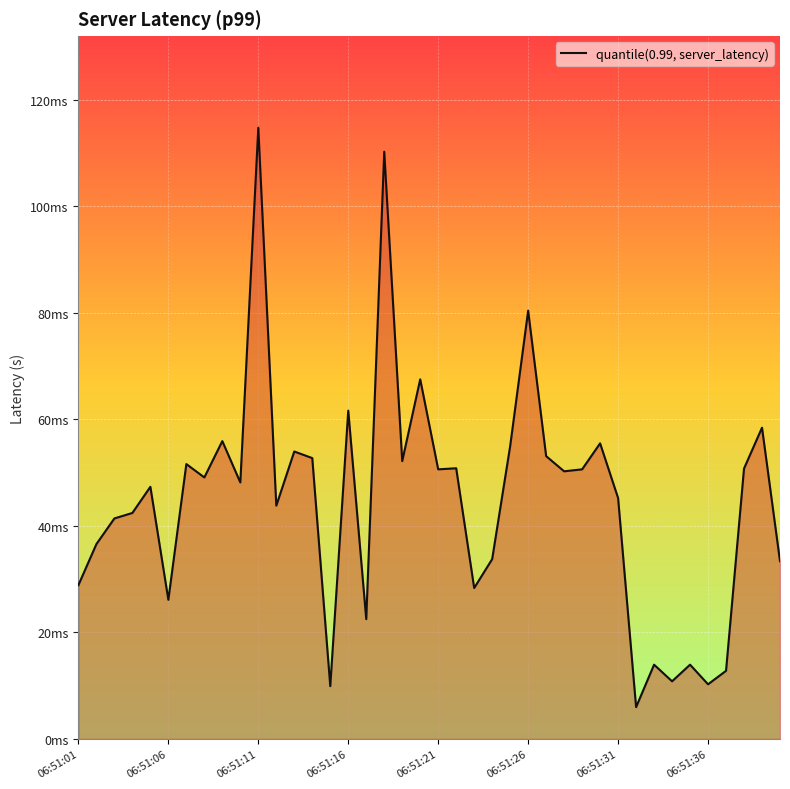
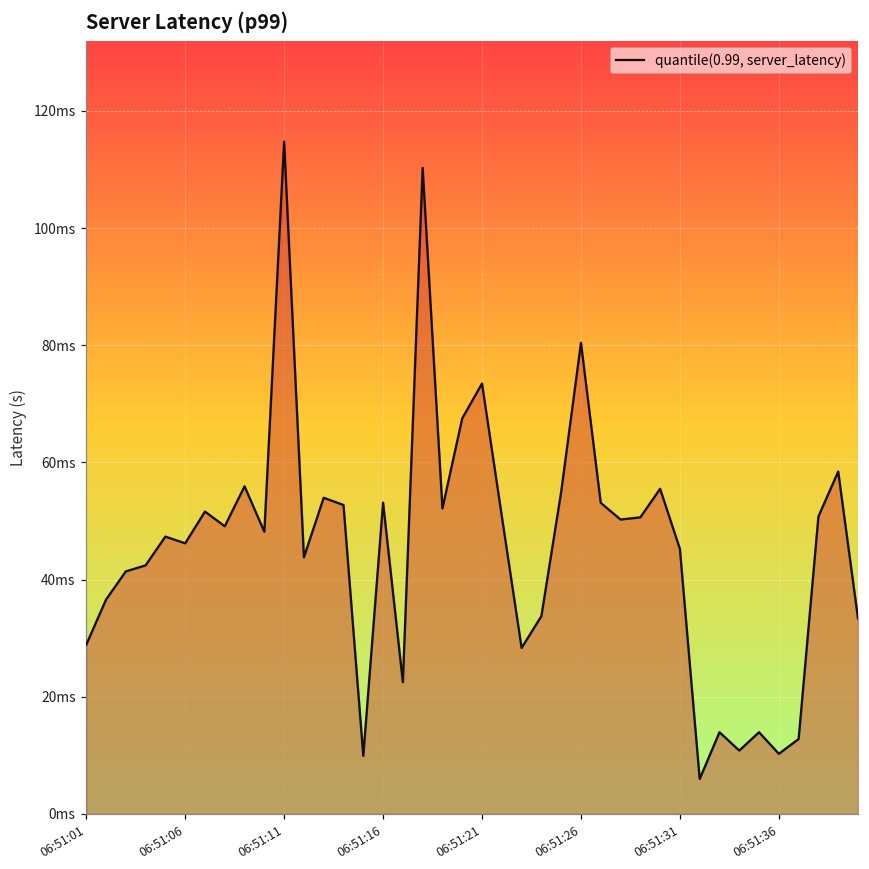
06:51:06: 26ms -> 46ms
06:51:16: 62ms -> 53ms
06:51:21: 51ms -> 73ms
